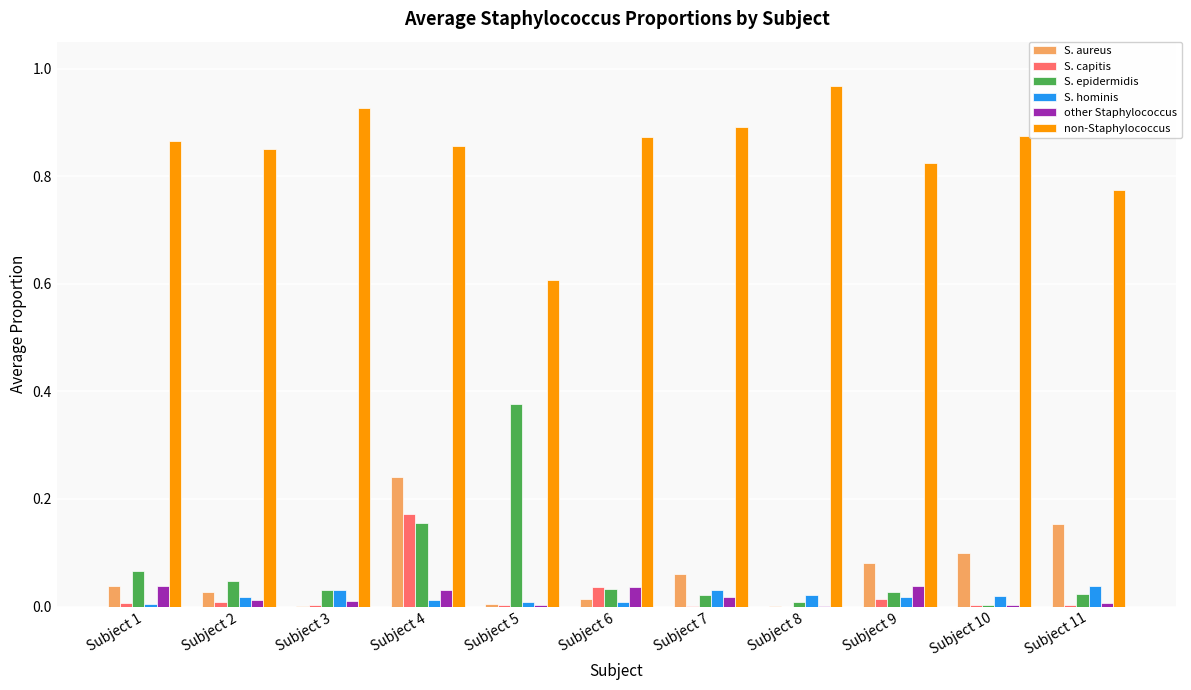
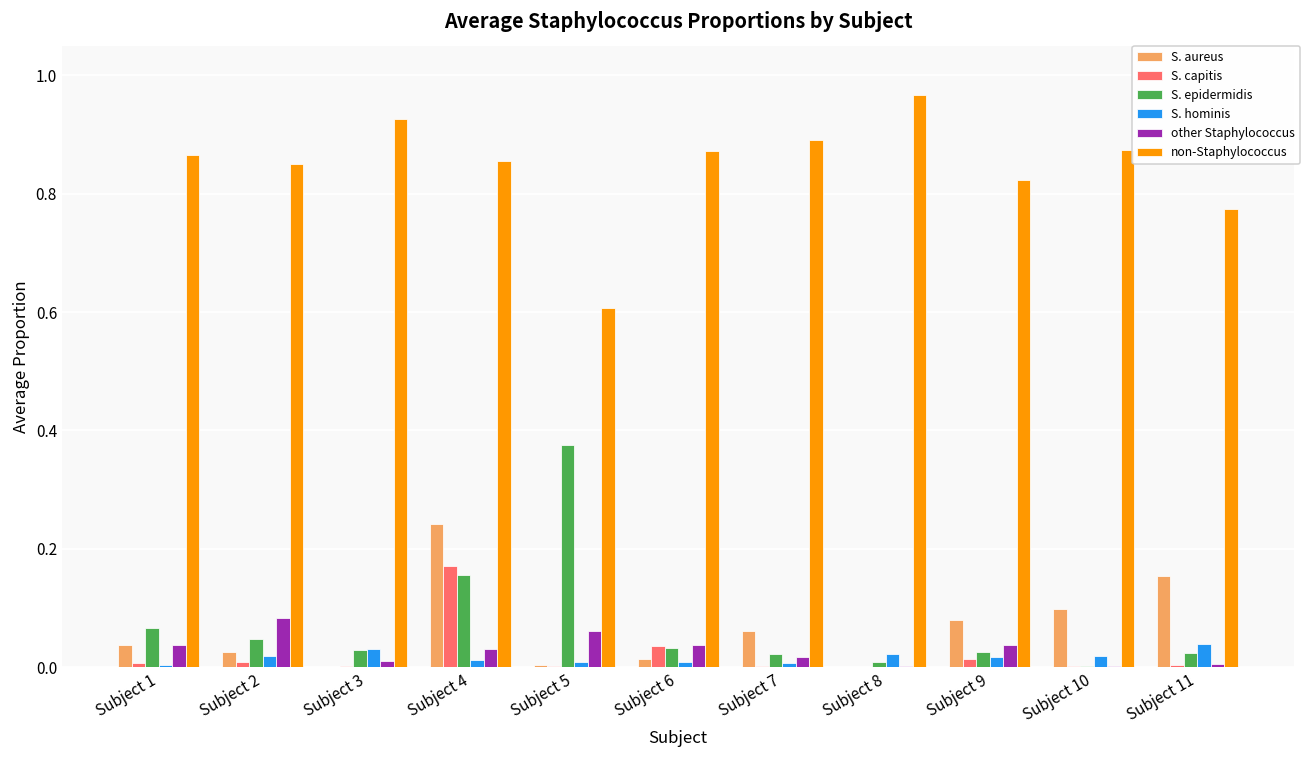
other Staphylococcus, Subject 2: 0.01 -> 0.08
other Staphylococcus, Subject 5: 0.00 -> 0.06
S. hominis, Subject 7: 0.03 -> 0.01
